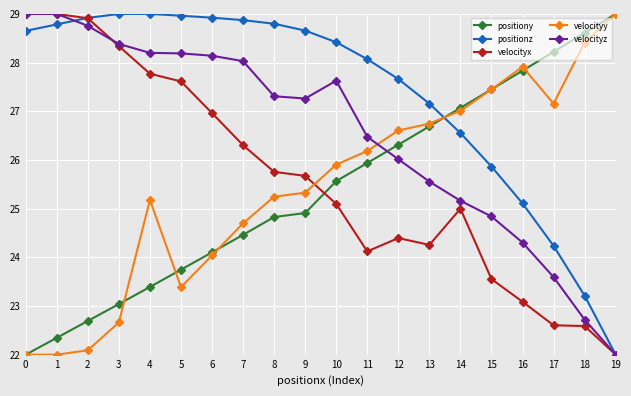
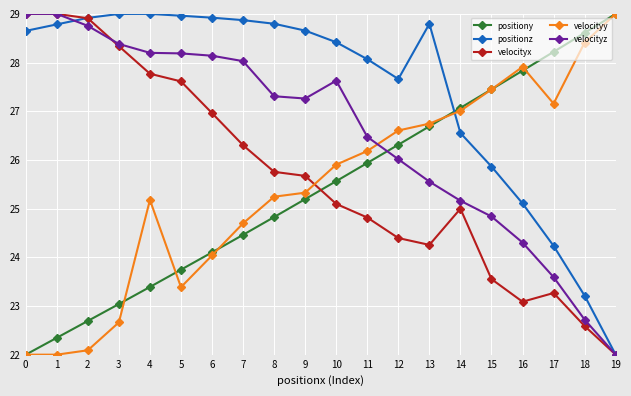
positiony, 9: 24.9 -> 25.2
velocityx, 11: 24.1 -> 24.8
positionz, 13: 27.2 -> 28.8
velocityx, 17: 22.6 -> 23.3
